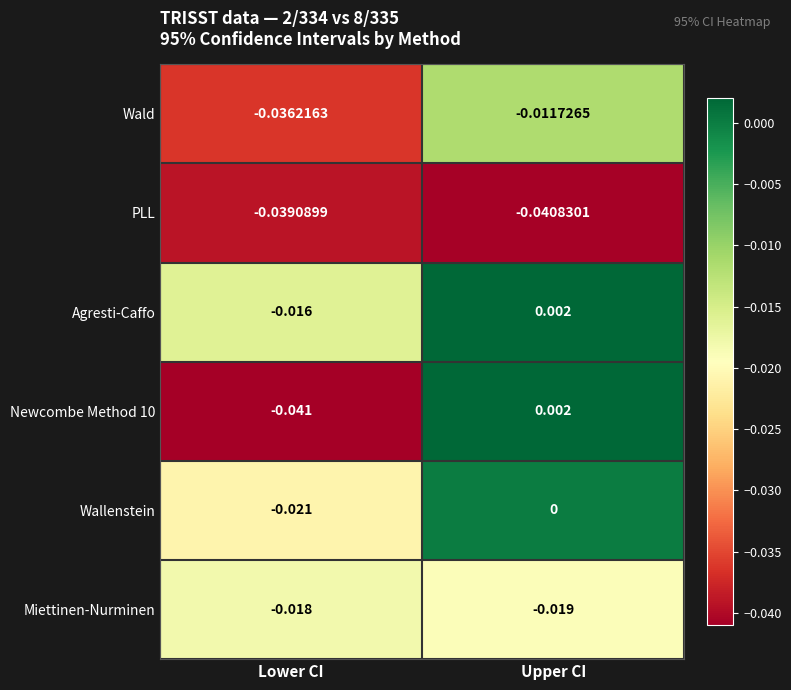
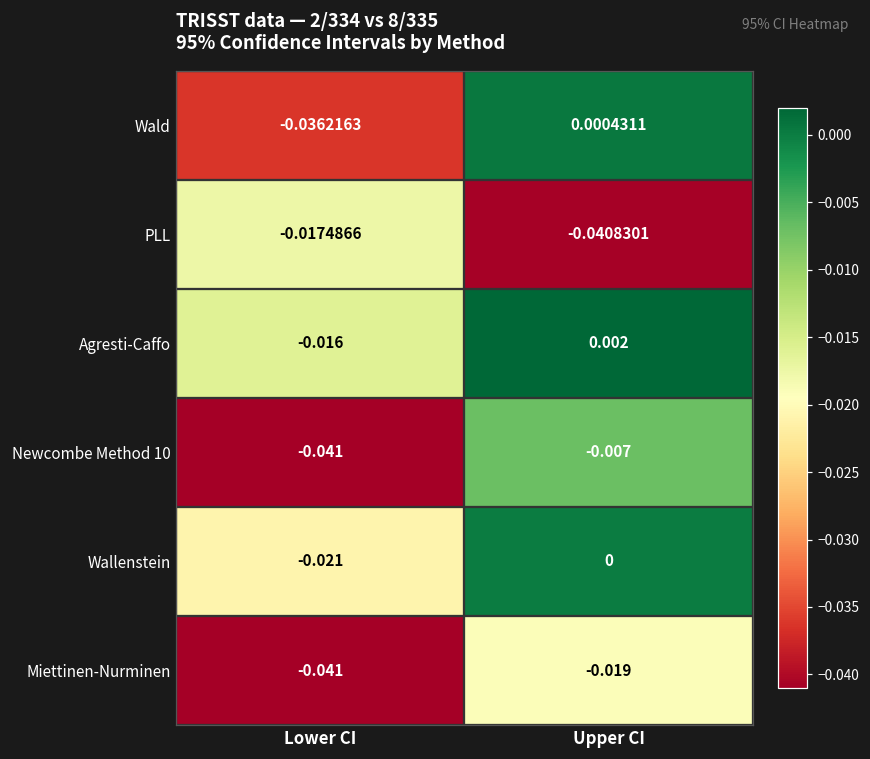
Wald, Upper CI: -0.0117265 -> 0.0004311
PLL, Lower CI: -0.0390899 -> -0.0174866
Newcombe Method 10, Upper CI: 0.002 -> -0.007
Miettinen-Nurminen, Lower CI: -0.018 -> -0.041
